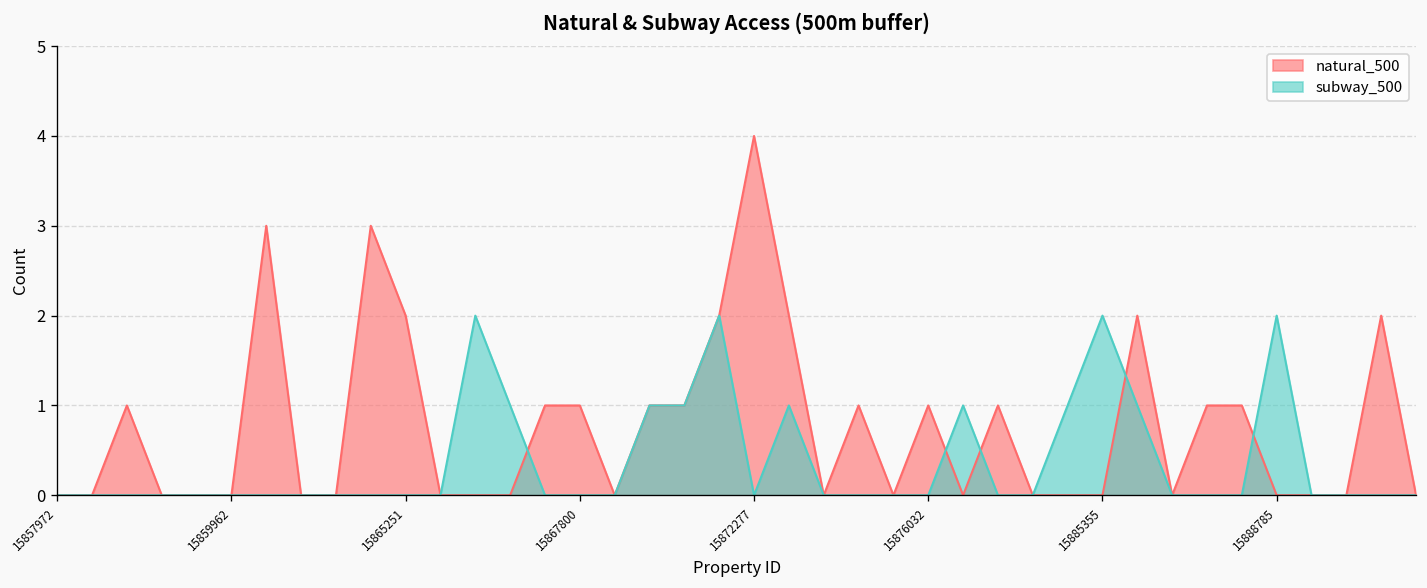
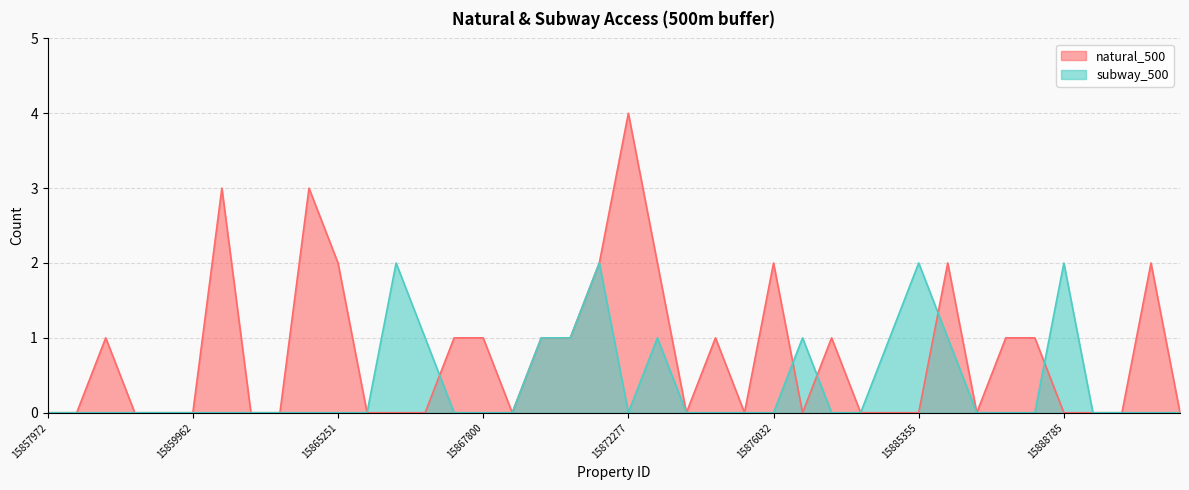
natural_500, 15876032: 1 -> 2
